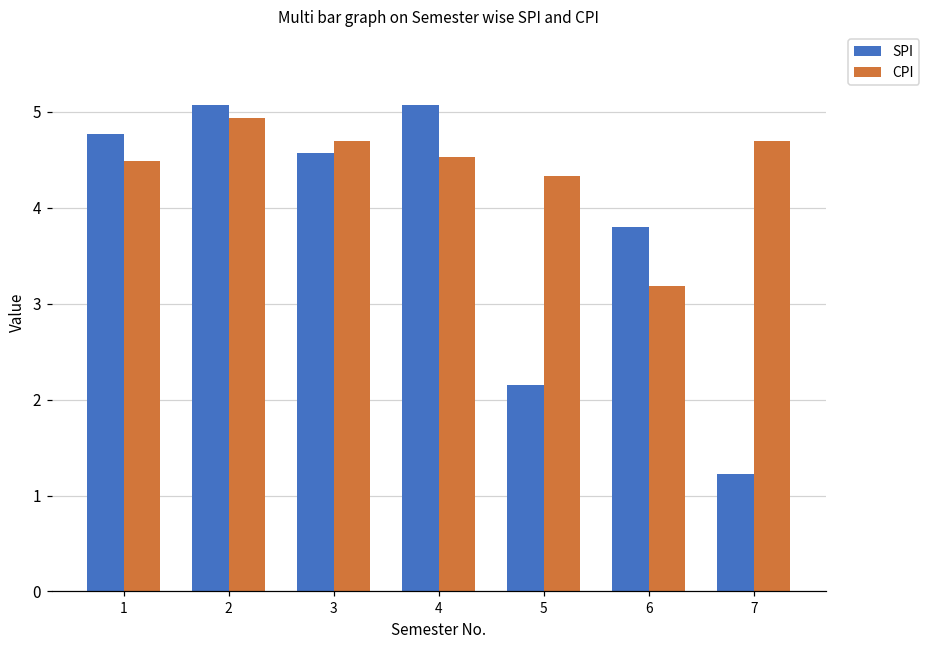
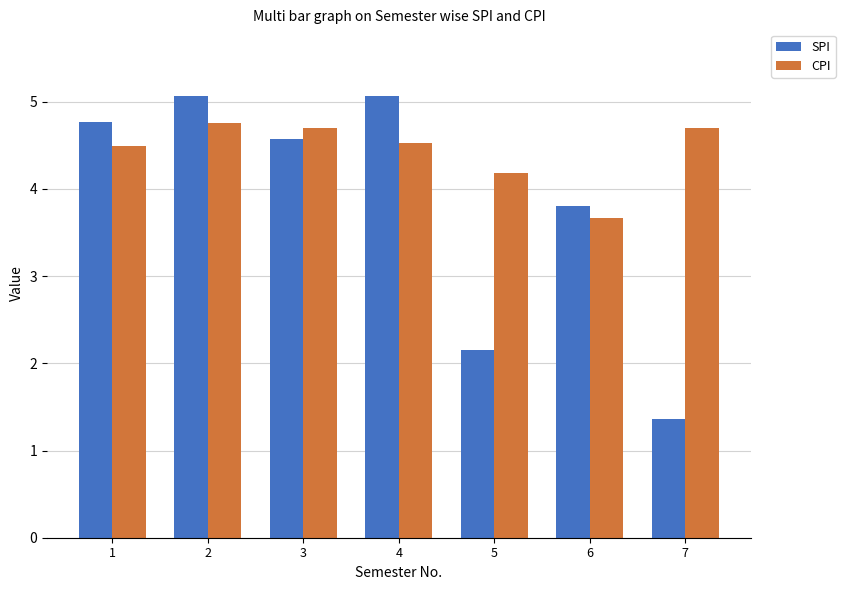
CPI, 2: 4.9 -> 4.8
CPI, 5: 4.3 -> 4.2
CPI, 6: 3.2 -> 3.7
SPI, 7: 1.2 -> 1.4
